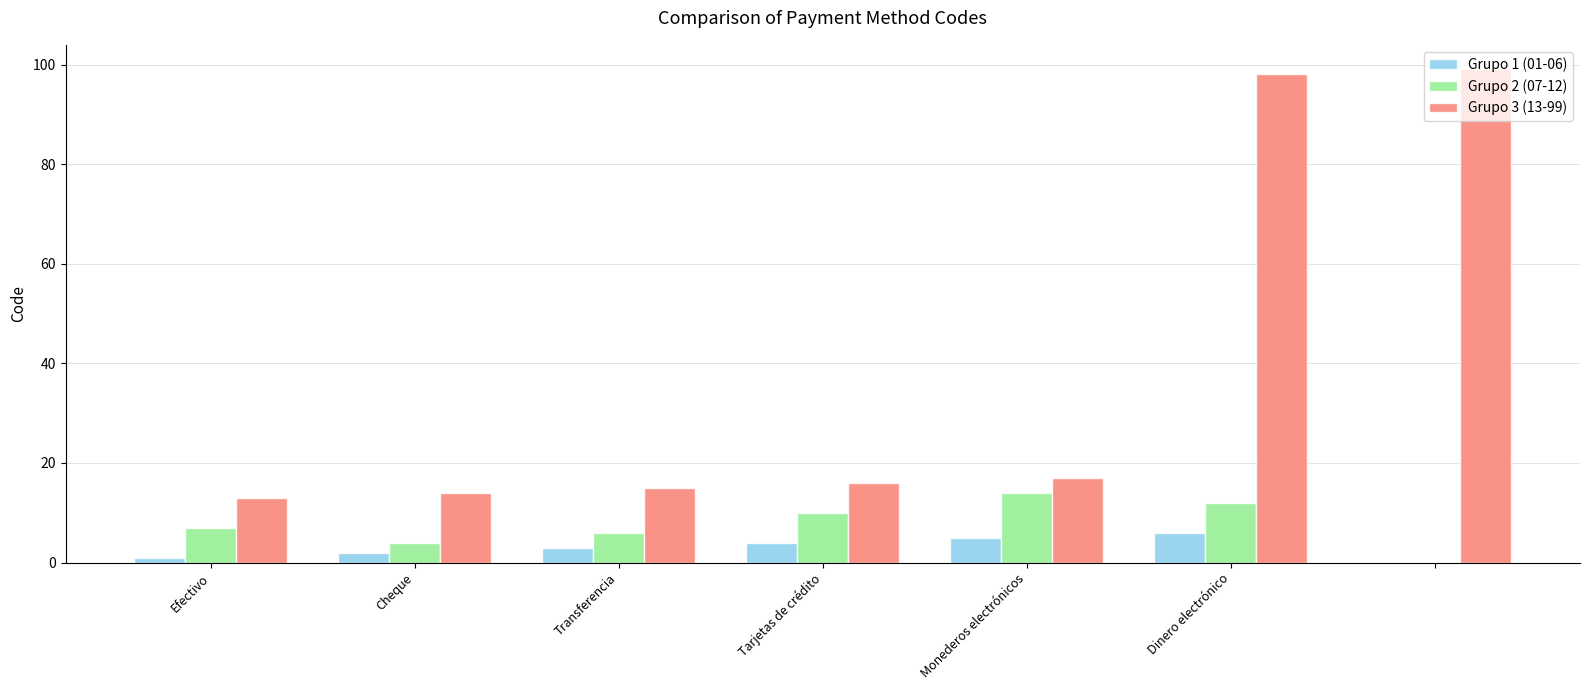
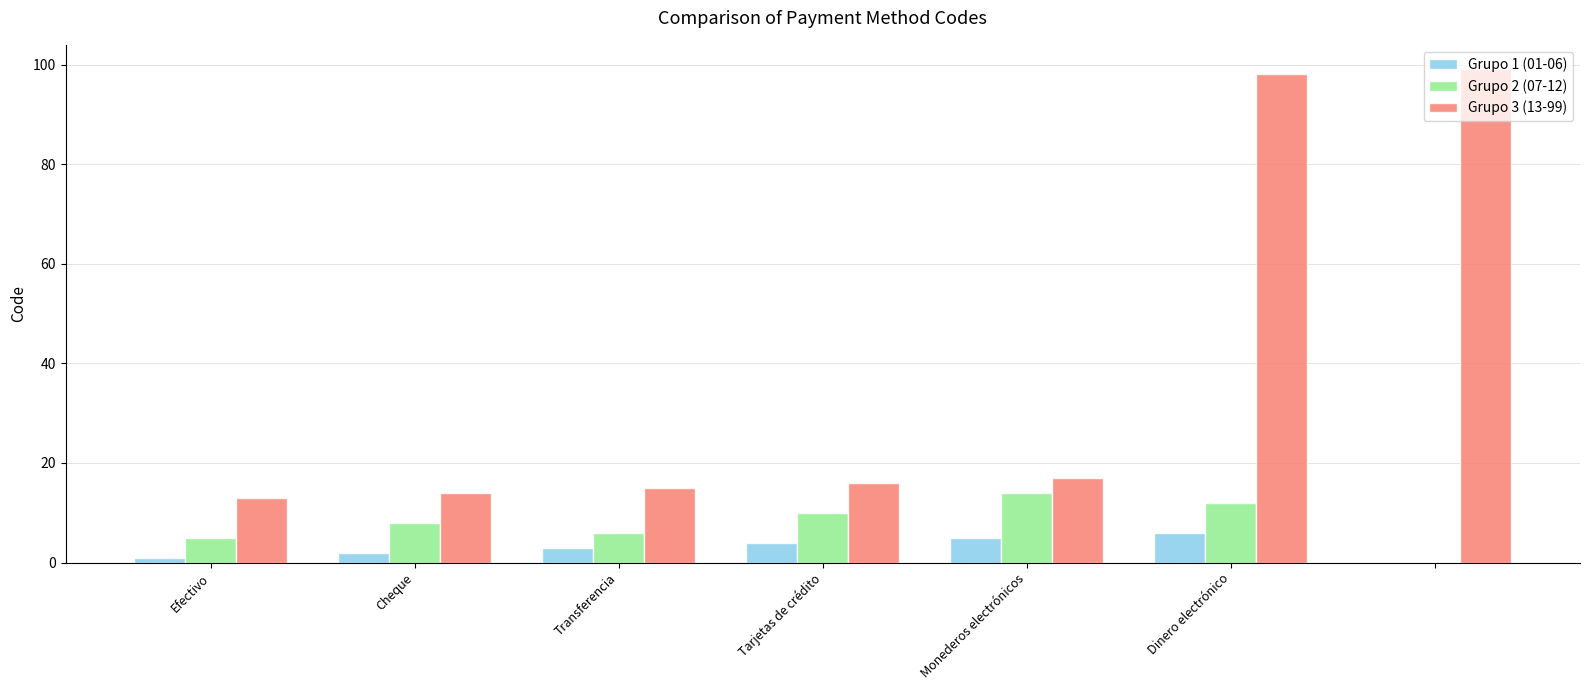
Grupo 2 (07-12), Efectivo: 7 -> 5
Grupo 2 (07-12), Cheque: 4 -> 8
